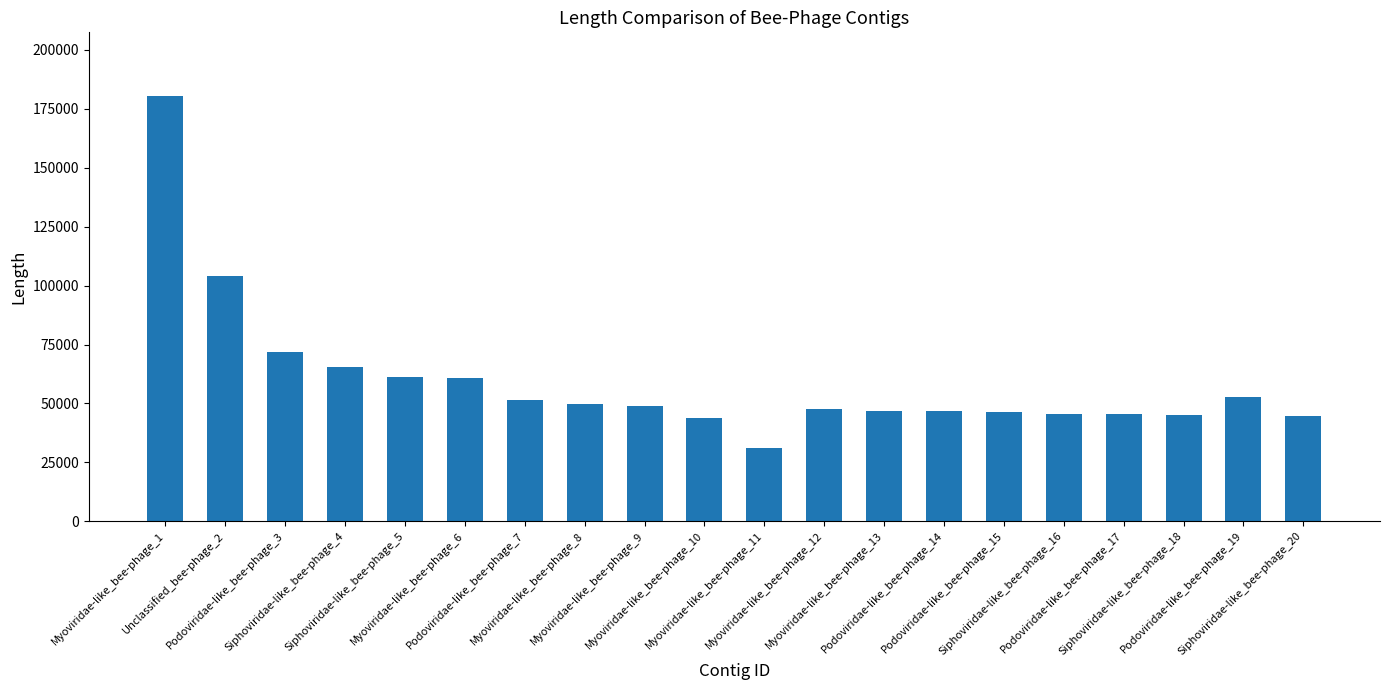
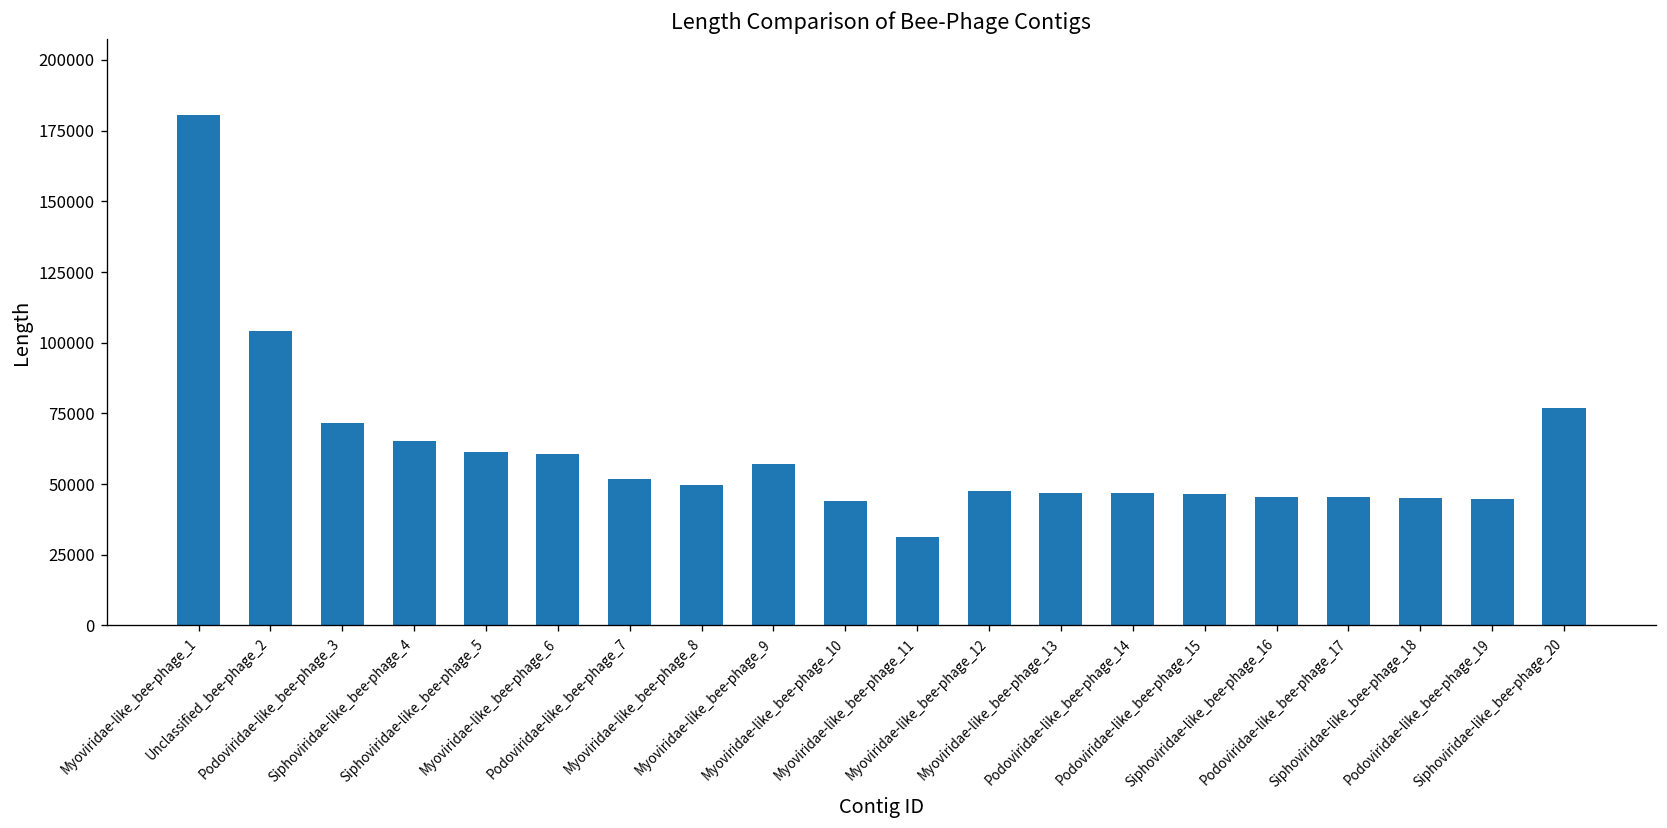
Myoviridae-like_bee-phage_9: 49000 -> 57000
Podoviridae-like_bee-phage_19: 53000 -> 45000
Siphoviridae-like_bee-phage_20: 45000 -> 77000
